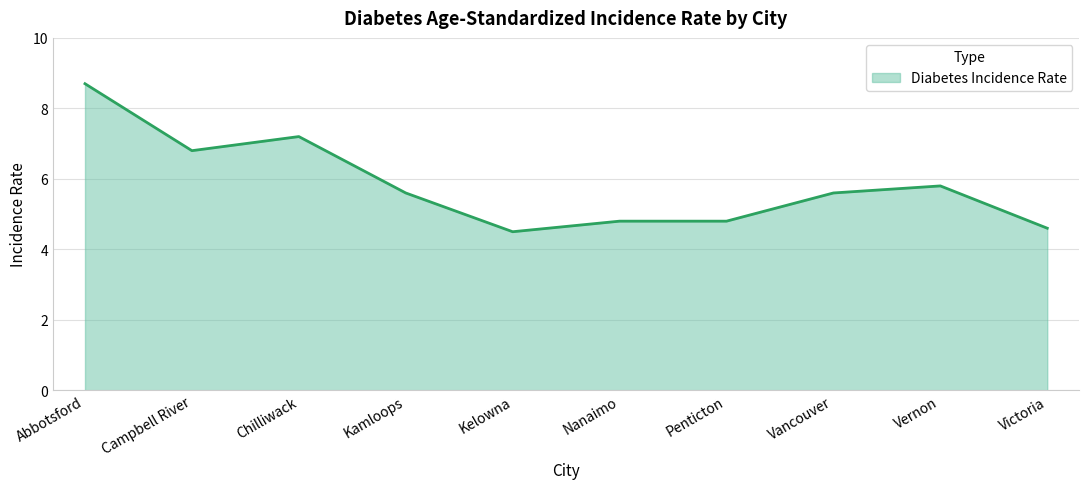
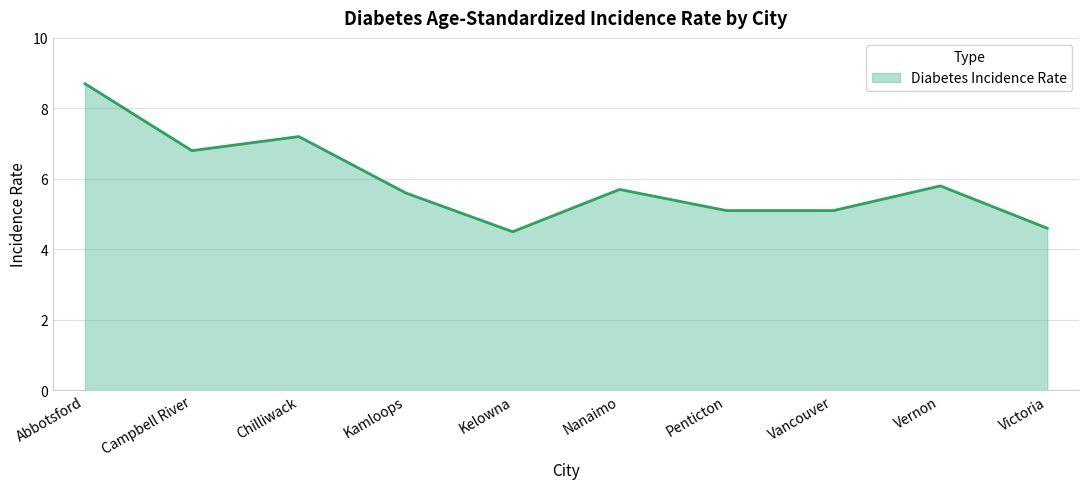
Nanaimo: 4.8 -> 5.7
Penticton: 4.8 -> 5.1
Vancouver: 5.6 -> 5.1
